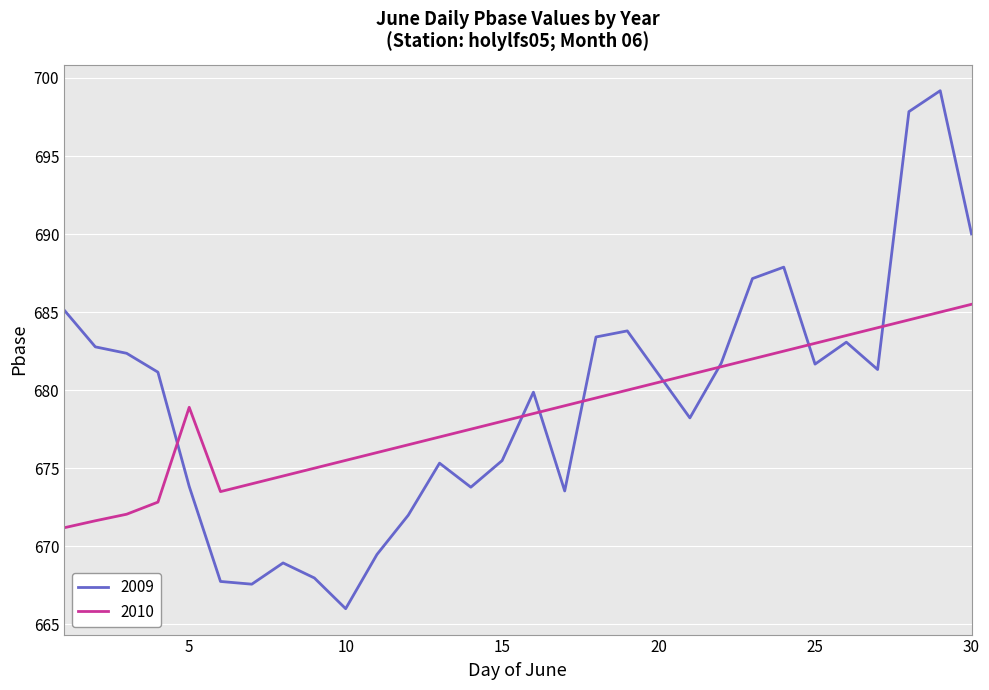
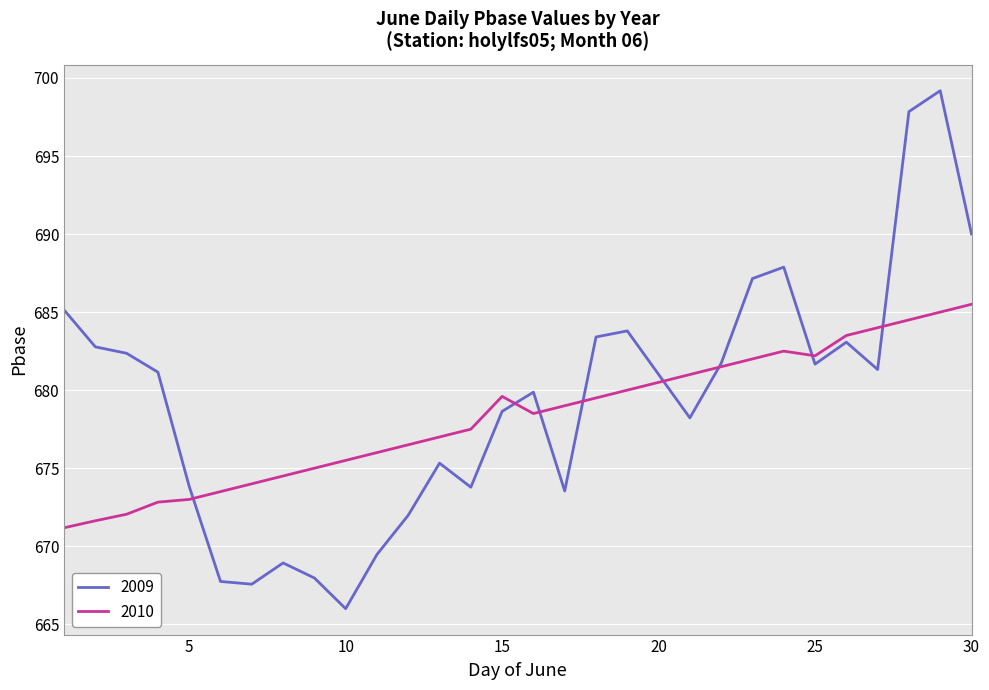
2010, 5: 678.9 -> 673.0
2009, 15: 675.5 -> 678.6
2010, 15: 678.0 -> 679.6
2010, 25: 683.0 -> 682.2
